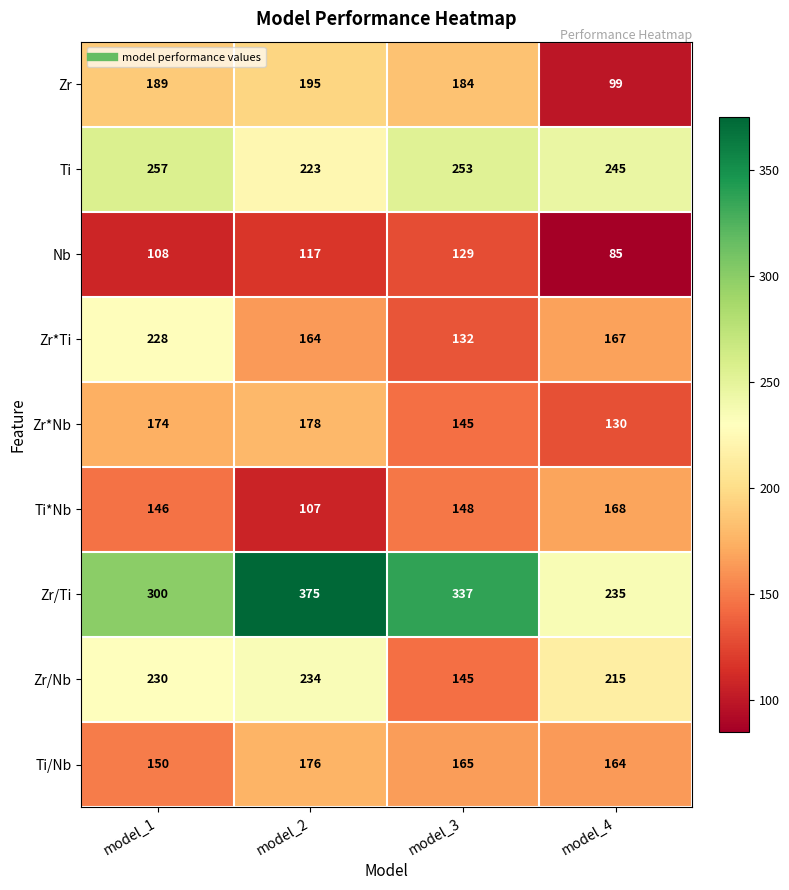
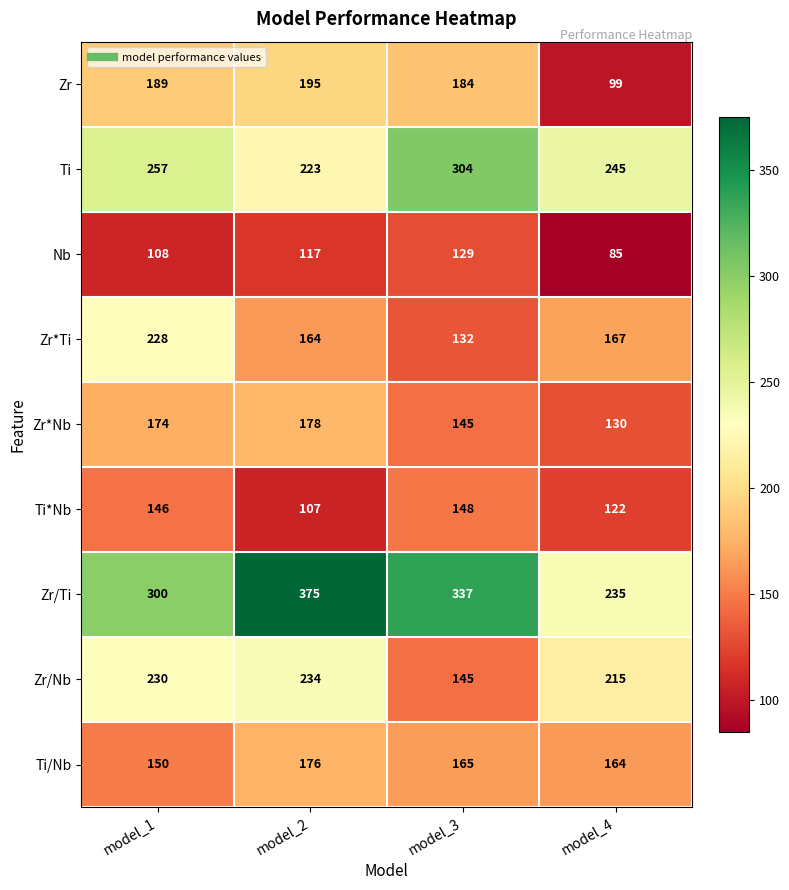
Ti, model_3: 253 -> 304
Ti*Nb, model_4: 168 -> 122
